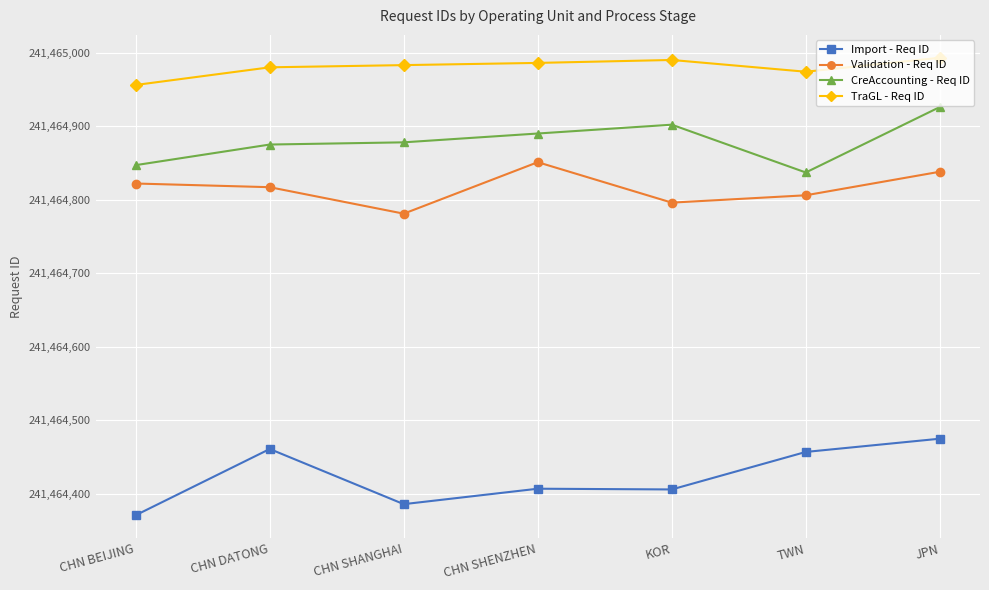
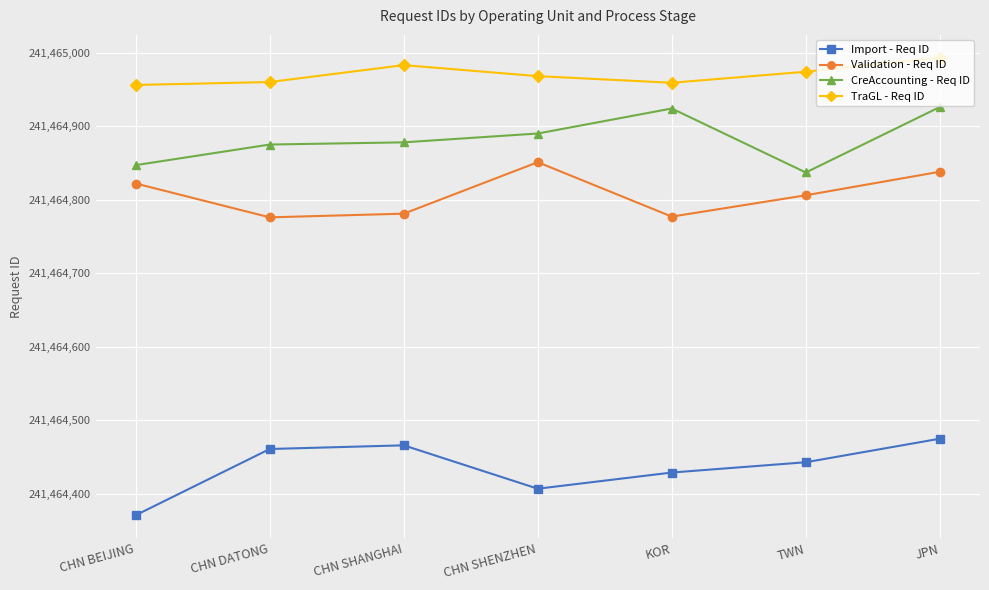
Validation - Req ID, CHN DATONG: 241,464,820 -> 241,464,780
TraGL - Req ID, CHN DATONG: 241,464,980 -> 241,464,960
Import - Req ID, CHN SHANGHAI: 241,464,390 -> 241,464,470
TraGL - Req ID, CHN SHENZHEN: 241,464,990 -> 241,464,970
Import - Req ID, KOR: 241,464,410 -> 241,464,430
Validation - Req ID, KOR: 241,464,800 -> 241,464,780
CreAccounting - Req ID, KOR: 241,464,900 -> 241,464,920
TraGL - Req ID, KOR: 241,464,990 -> 241,464,960
Import - Req ID, TWN: 241,464,460 -> 241,464,440
